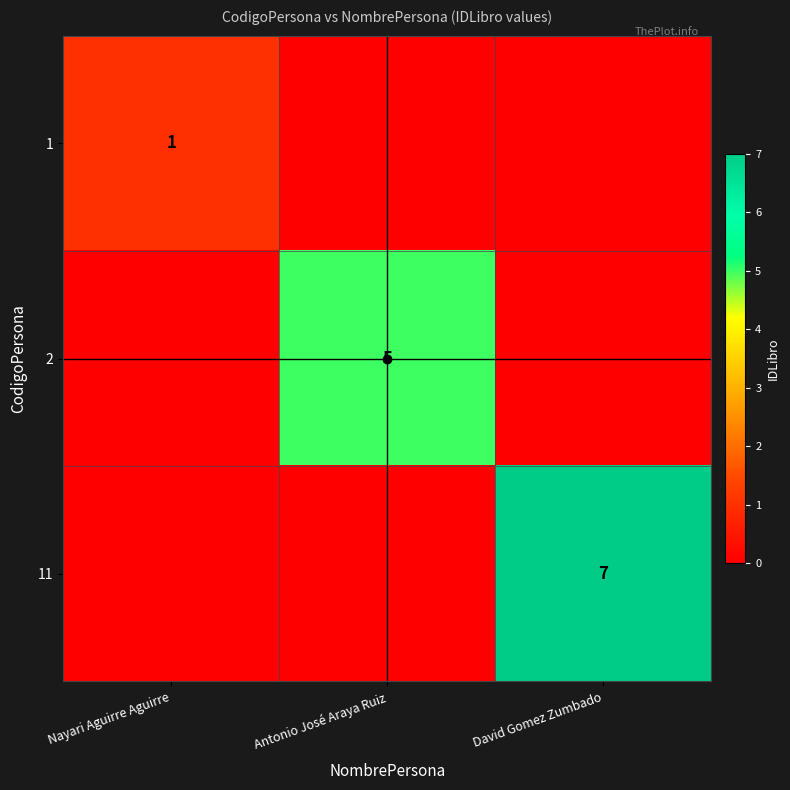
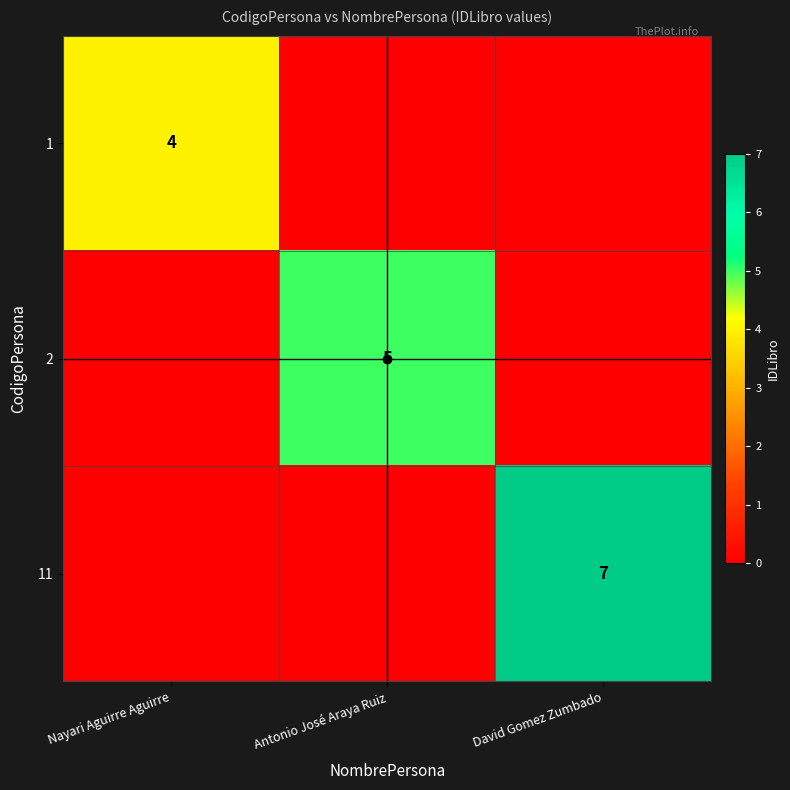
1, Nayari Aguirre Aguirre: 1 -> 4
